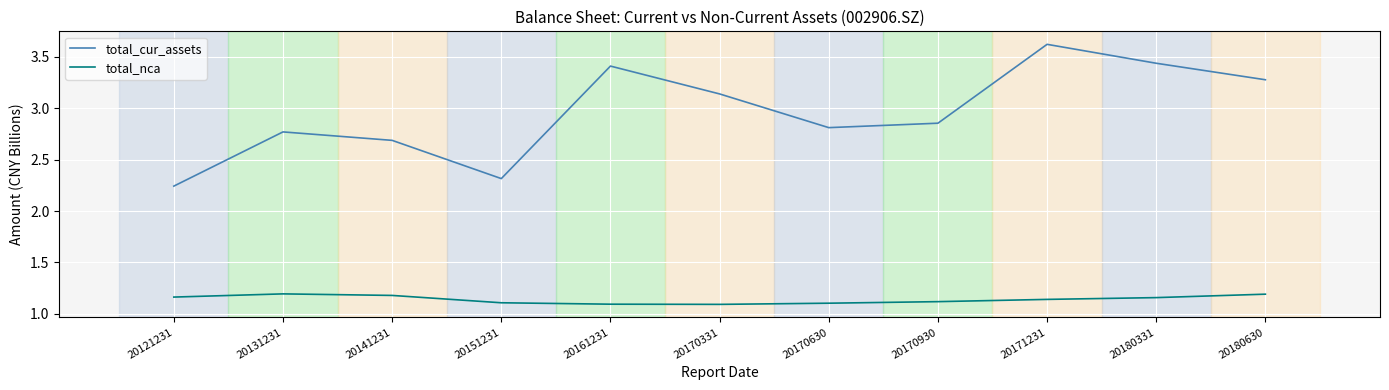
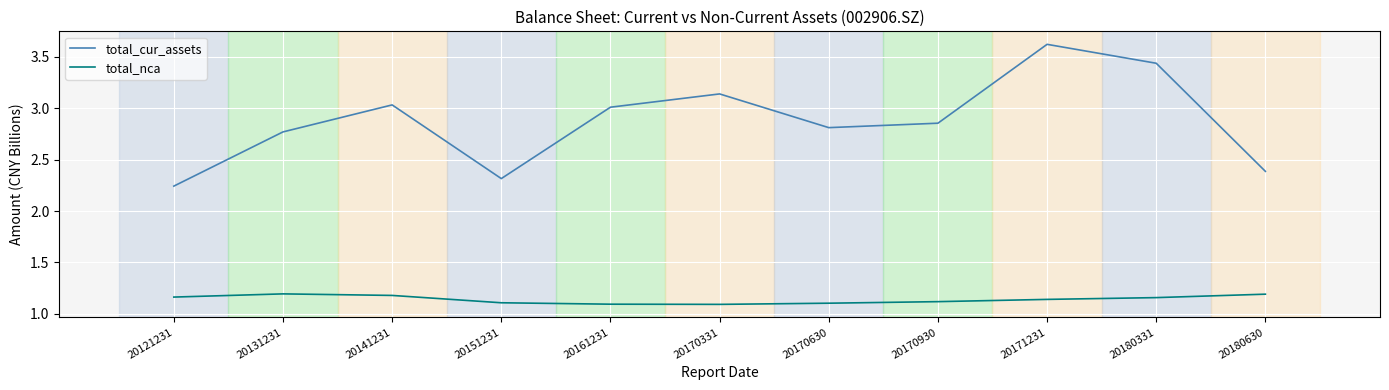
total_cur_assets, 20141231: 2.69 -> 3.03
total_cur_assets, 20161231: 3.41 -> 3.01
total_cur_assets, 20180630: 3.28 -> 2.39
